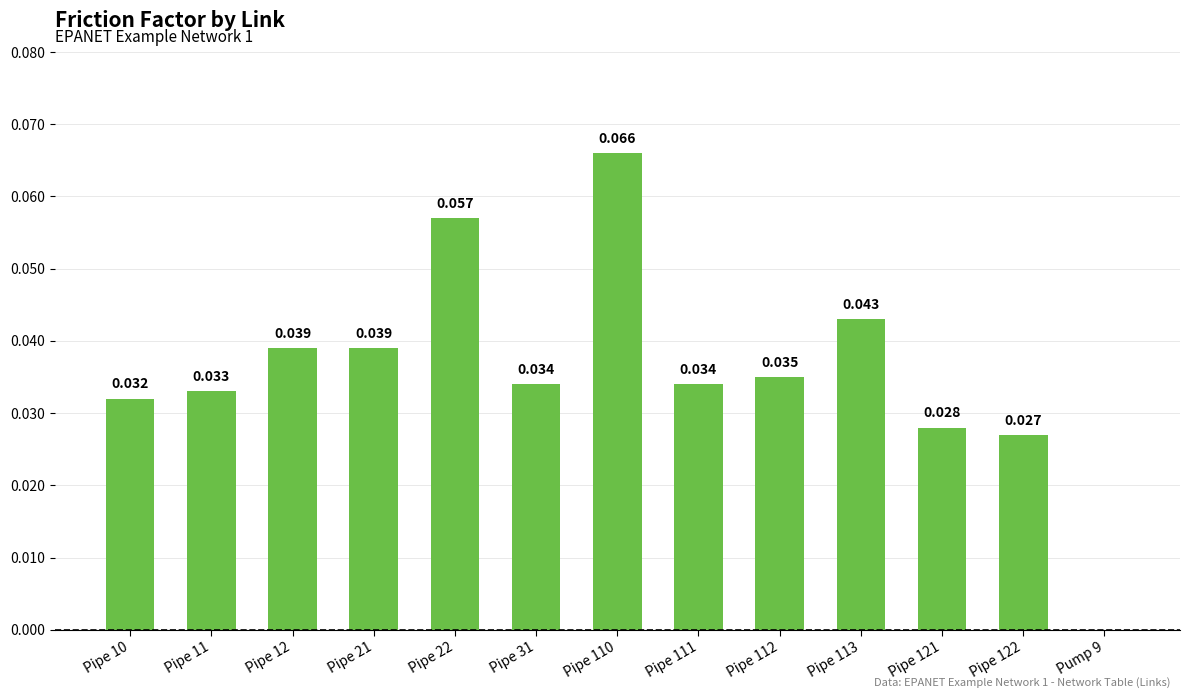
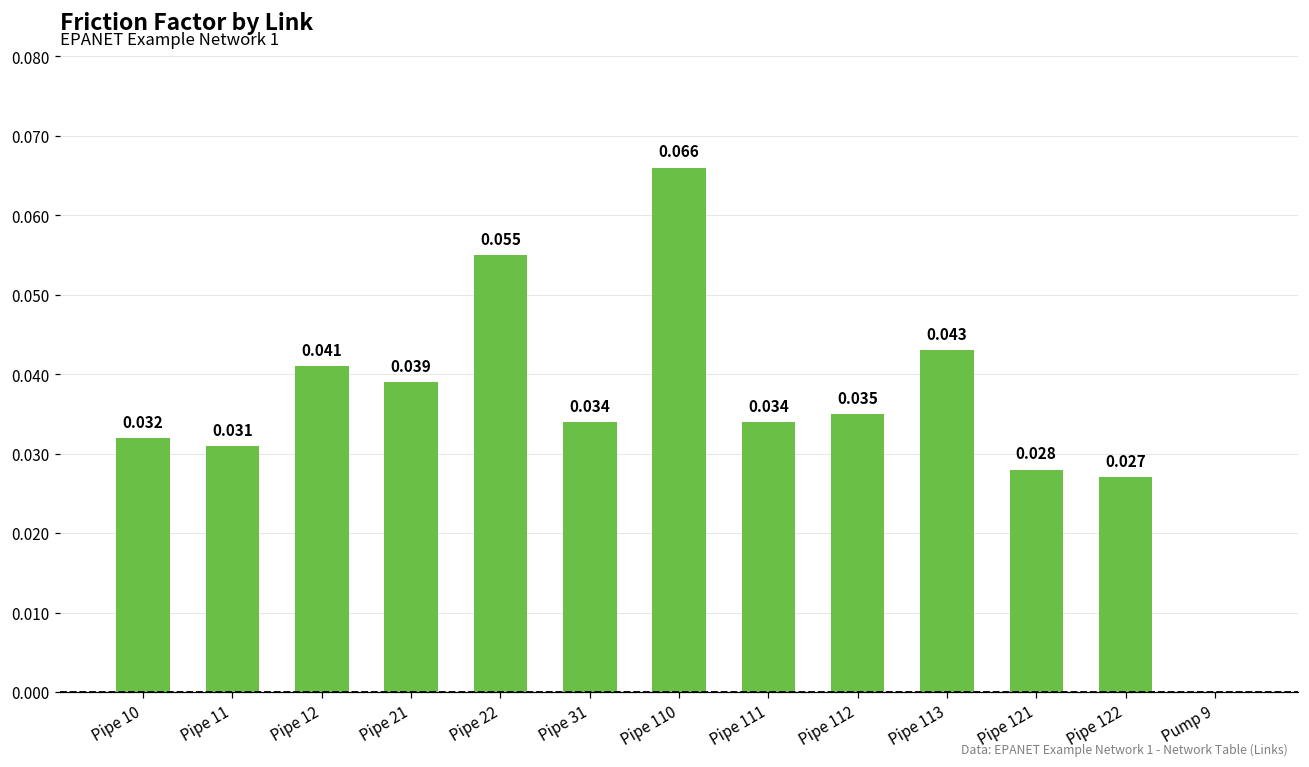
Pipe 11: 0.033 -> 0.031
Pipe 12: 0.039 -> 0.041
Pipe 22: 0.057 -> 0.055
